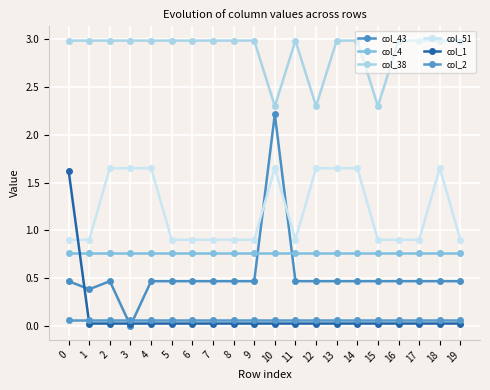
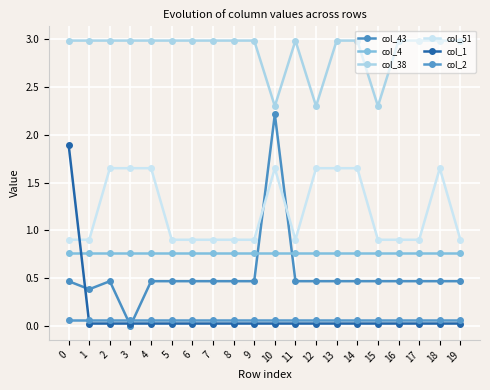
col_1, 0: 1.6 -> 1.9
